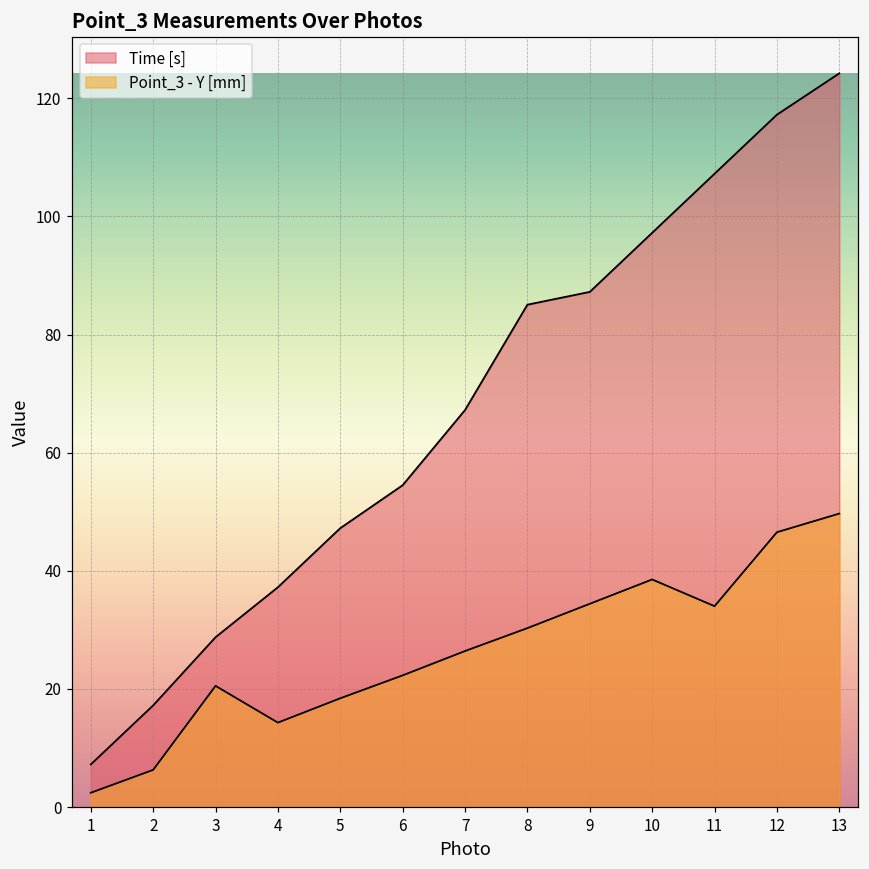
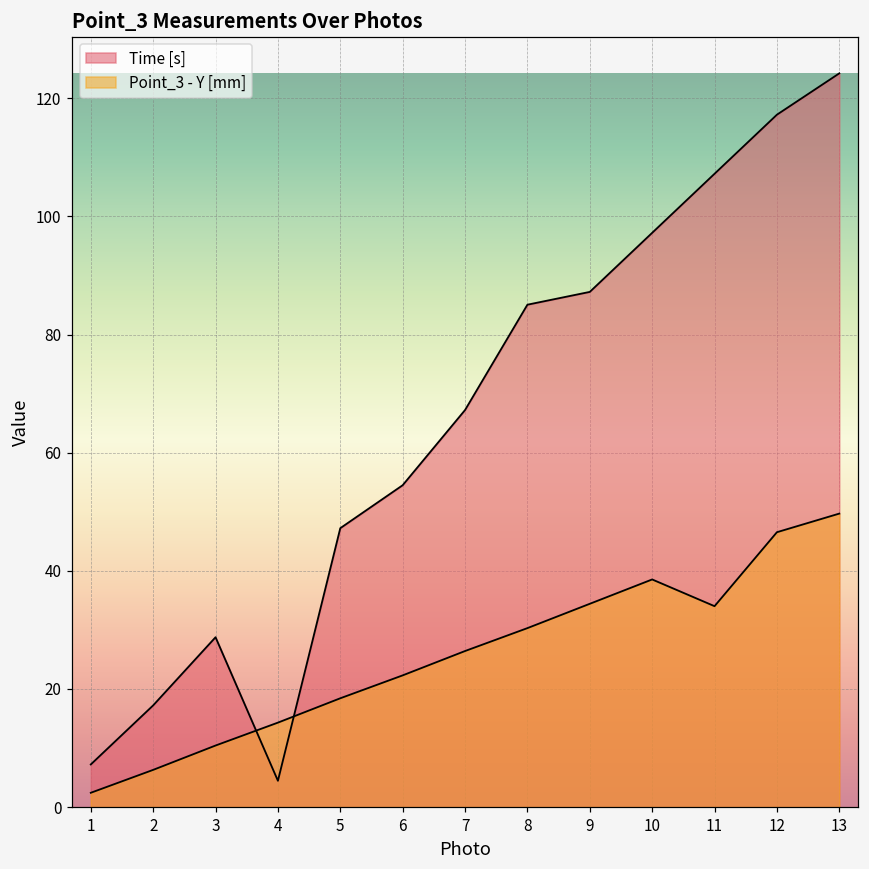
Point_3 - Y [mm], 3: 21 -> 10
Time [s], 4: 37 -> 4
